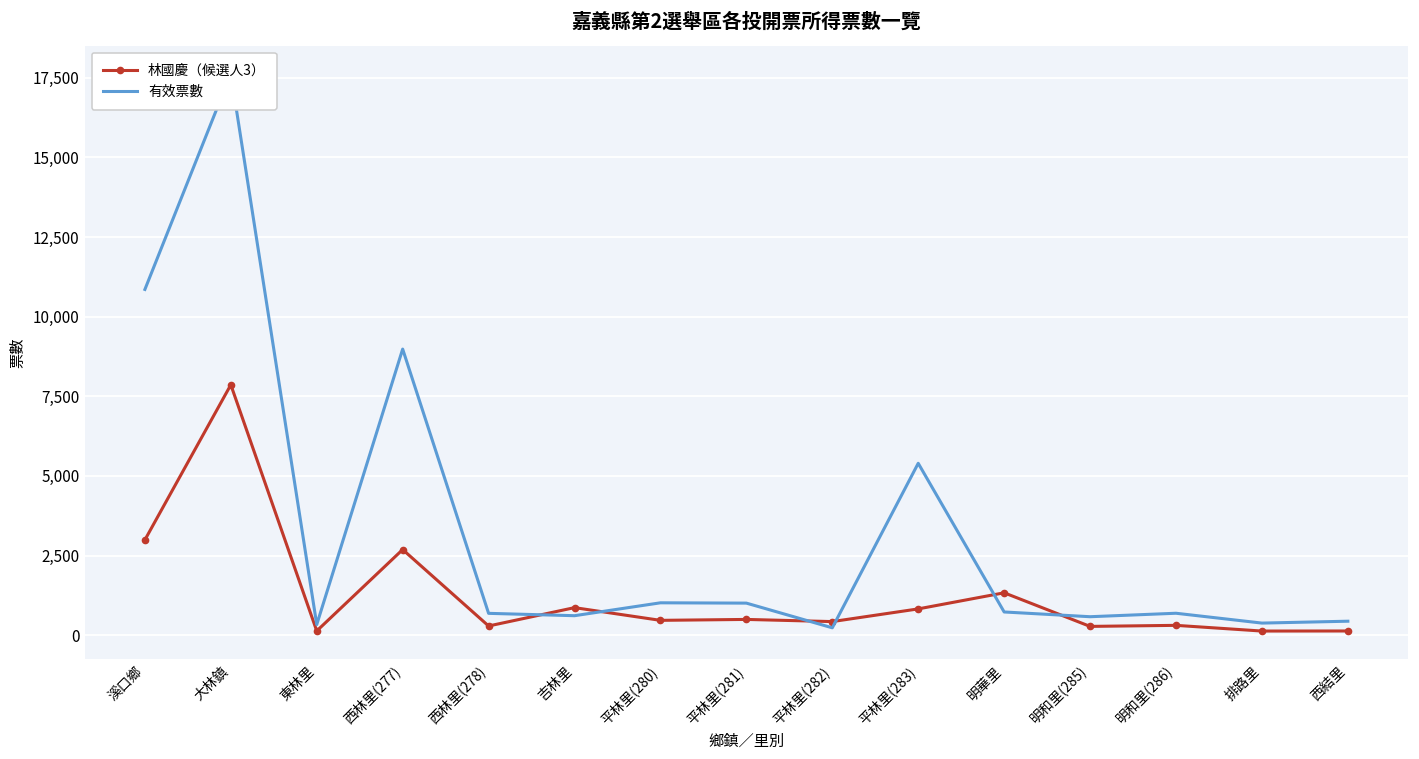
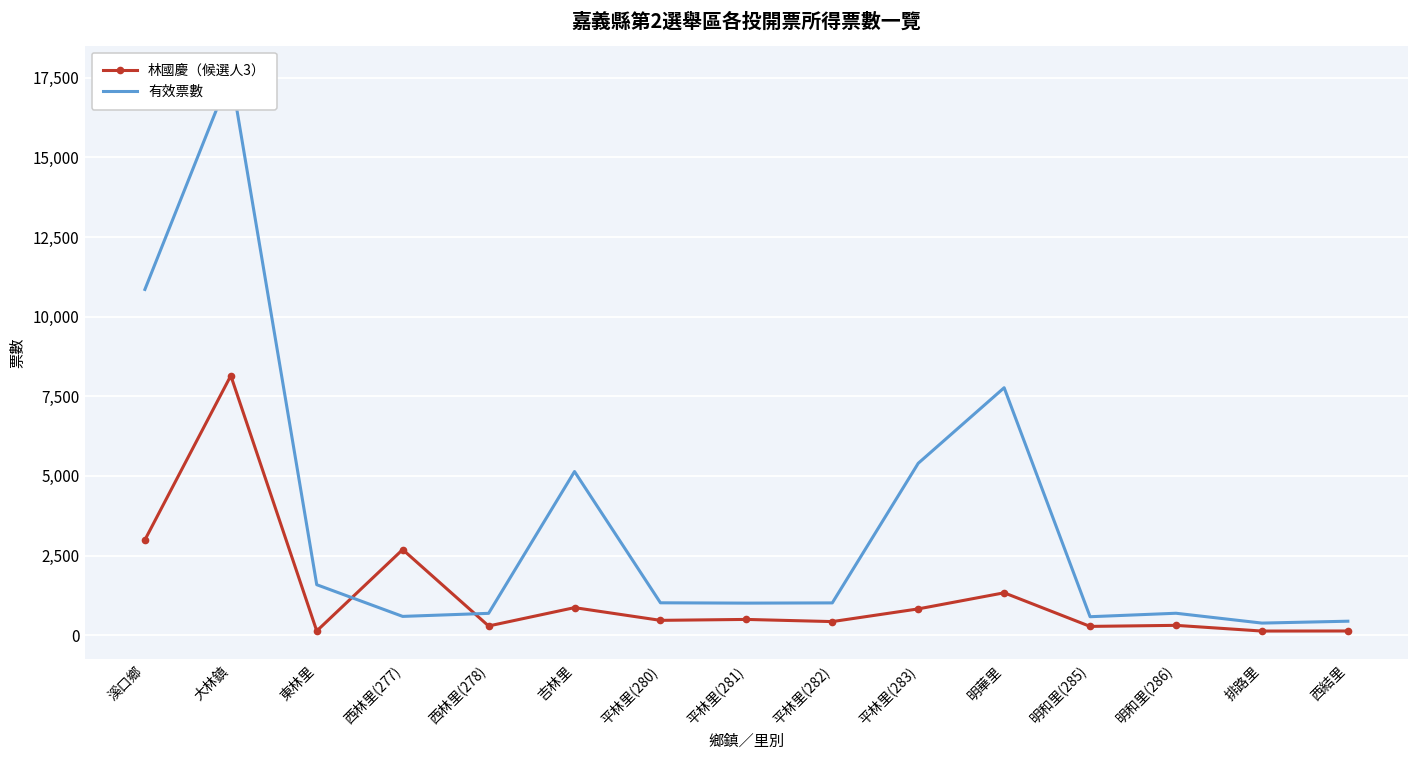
林國慶（候選人3）, 大林鎮: 7,900 -> 8,100
有效票數, 東林里: 300 -> 1,600
有效票數, 西林里(277): 9,000 -> 600
有效票數, 吉林里: 600 -> 5,100
有效票數, 平林里(282): 200 -> 1,000
有效票數, 明華里: 700 -> 7,800
